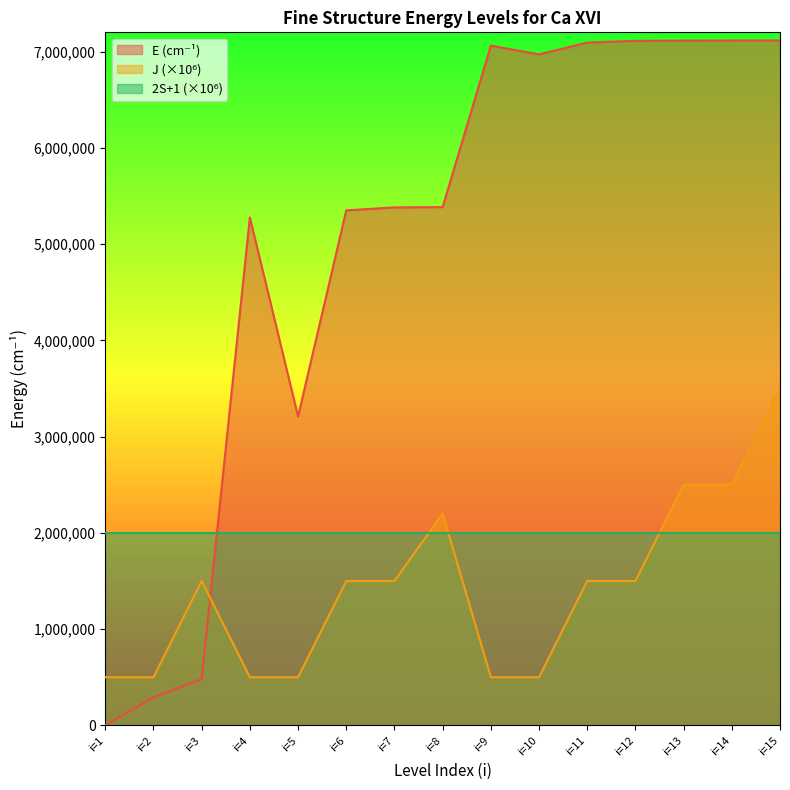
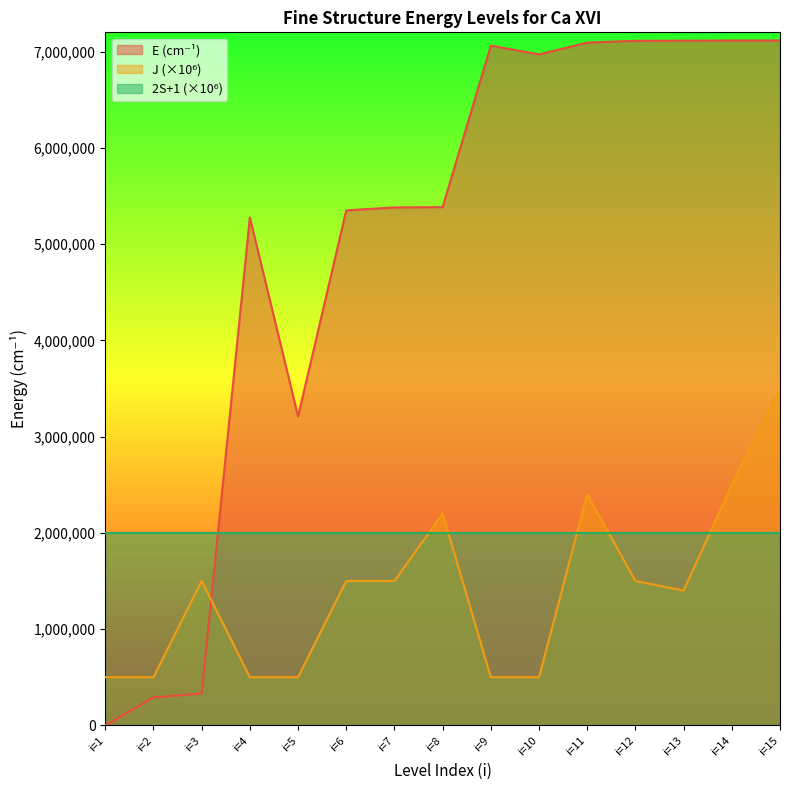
E (cm⁻¹), i=3: 500,000 -> 300,000
J (×10⁶), i=11: 1,500,000 -> 2,400,000
J (×10⁶), i=13: 2,500,000 -> 1,400,000
